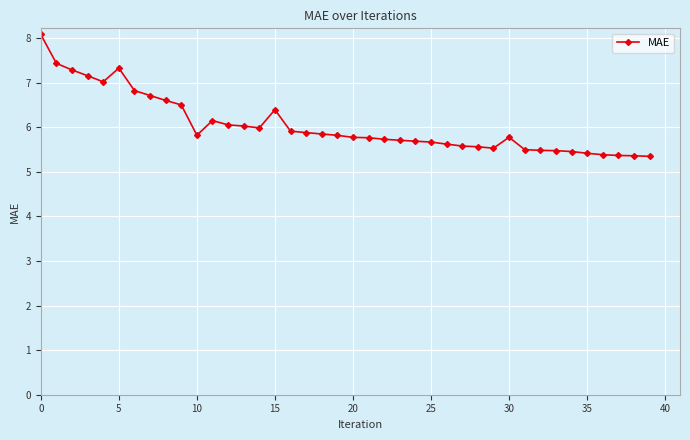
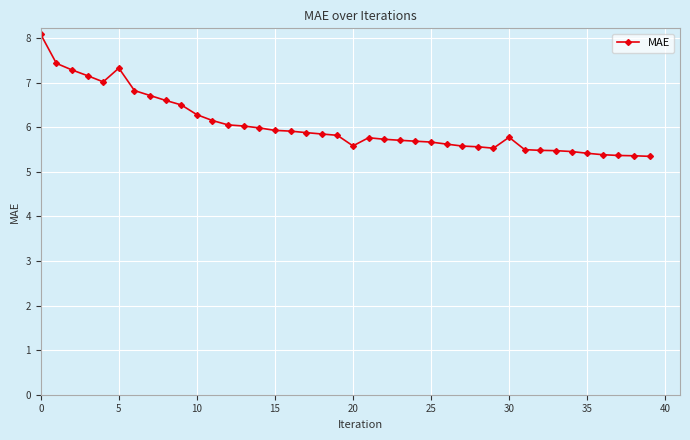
10: 5.8 -> 6.3
15: 6.4 -> 5.9
20: 5.8 -> 5.6
